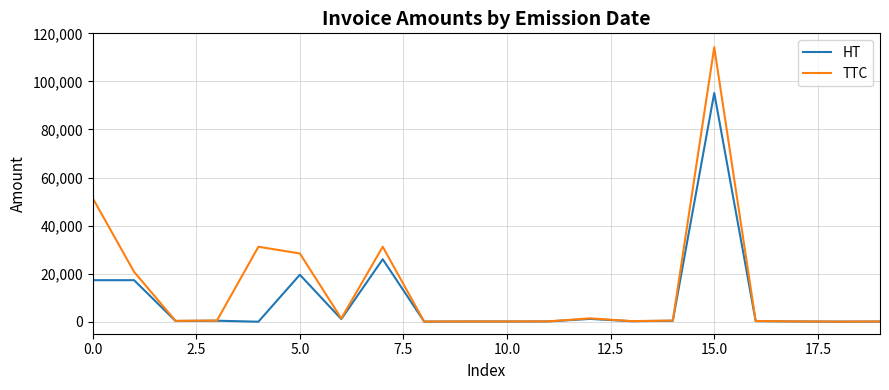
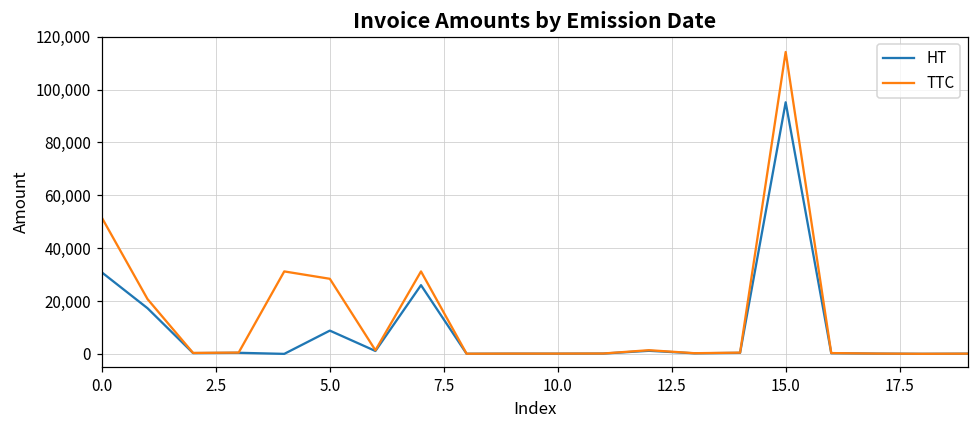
HT, 0.0: 17,000 -> 31,000
HT, 5.0: 20,000 -> 9,000
